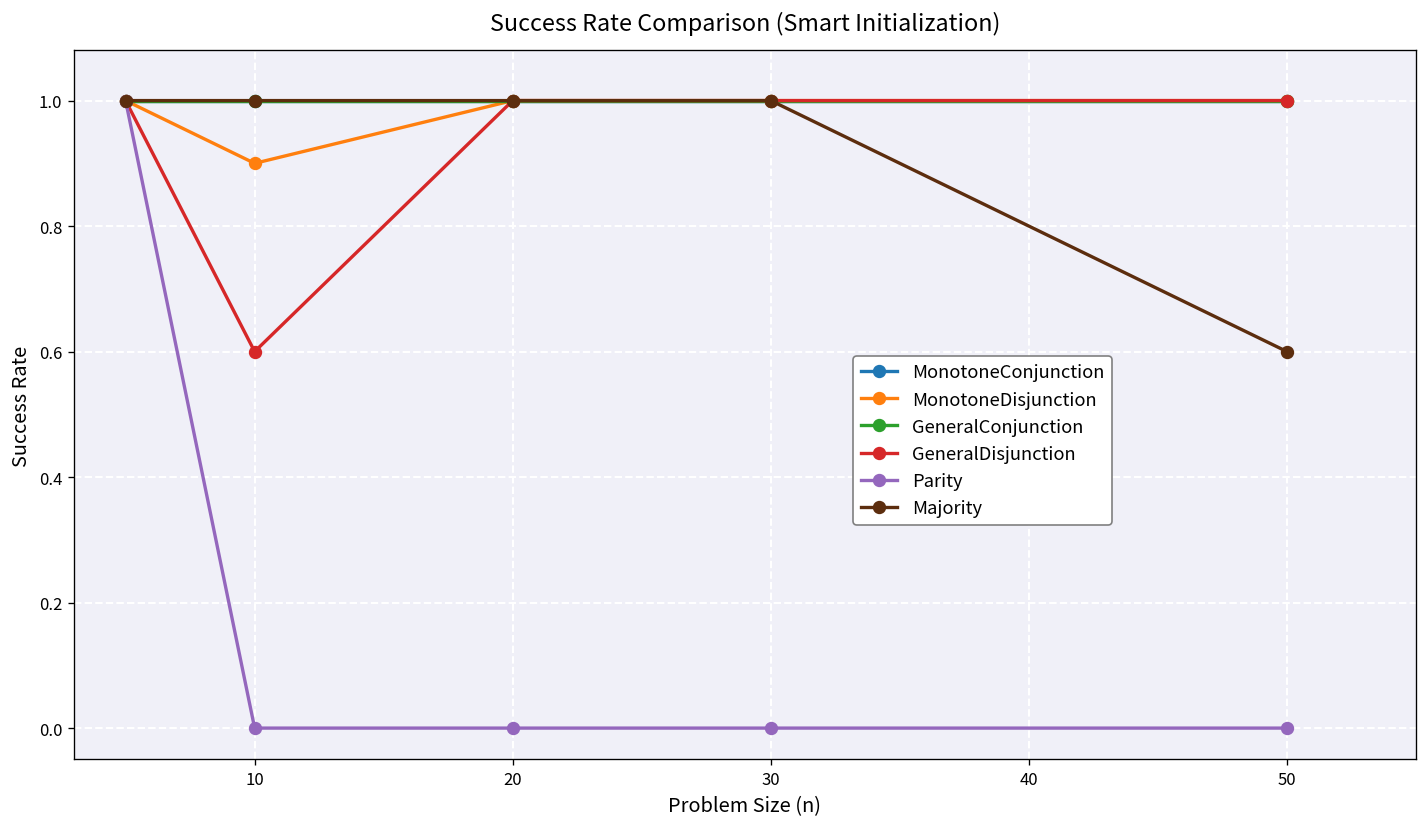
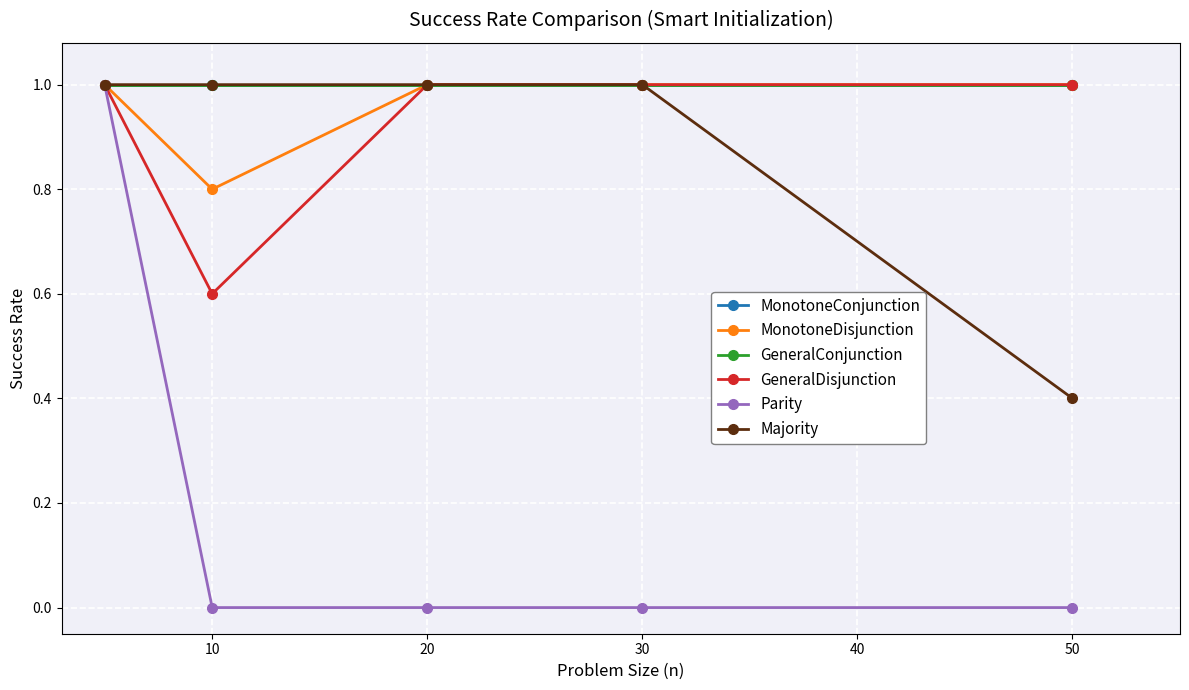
MonotoneDisjunction, 10: 0.9 -> 0.8
Majority, 50: 0.6 -> 0.4
